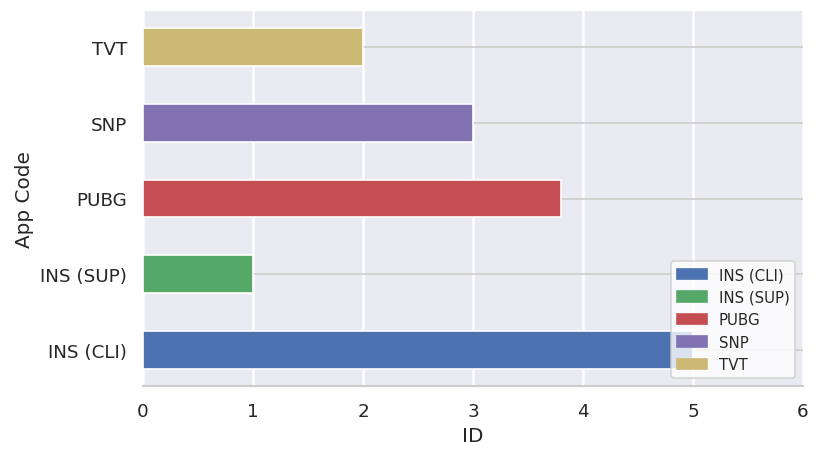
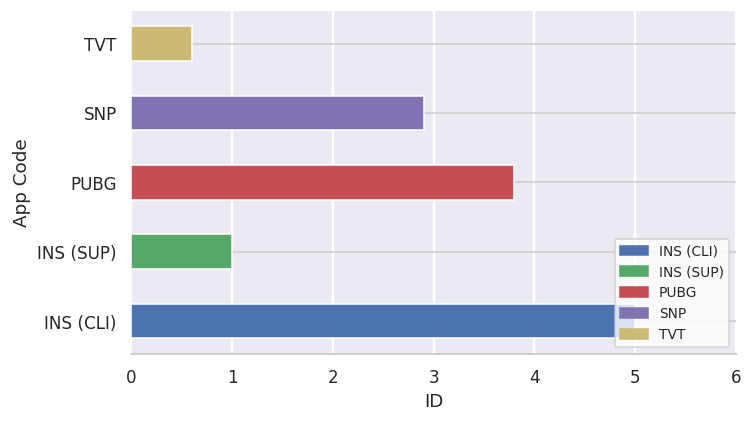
TVT: 2.0 -> 0.6
SNP: 3.0 -> 2.9
